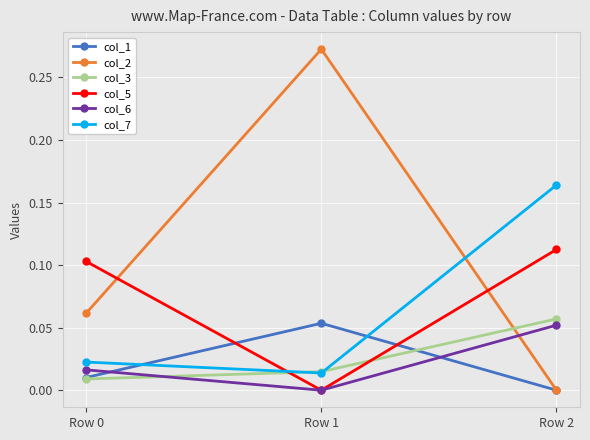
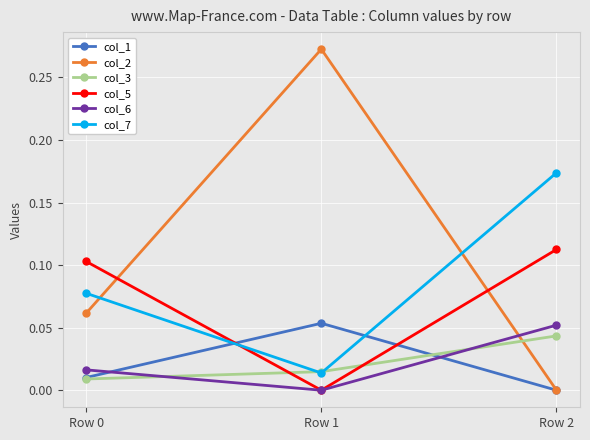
col_7, Row 0: 0.023 -> 0.078
col_3, Row 2: 0.057 -> 0.043
col_7, Row 2: 0.164 -> 0.174
